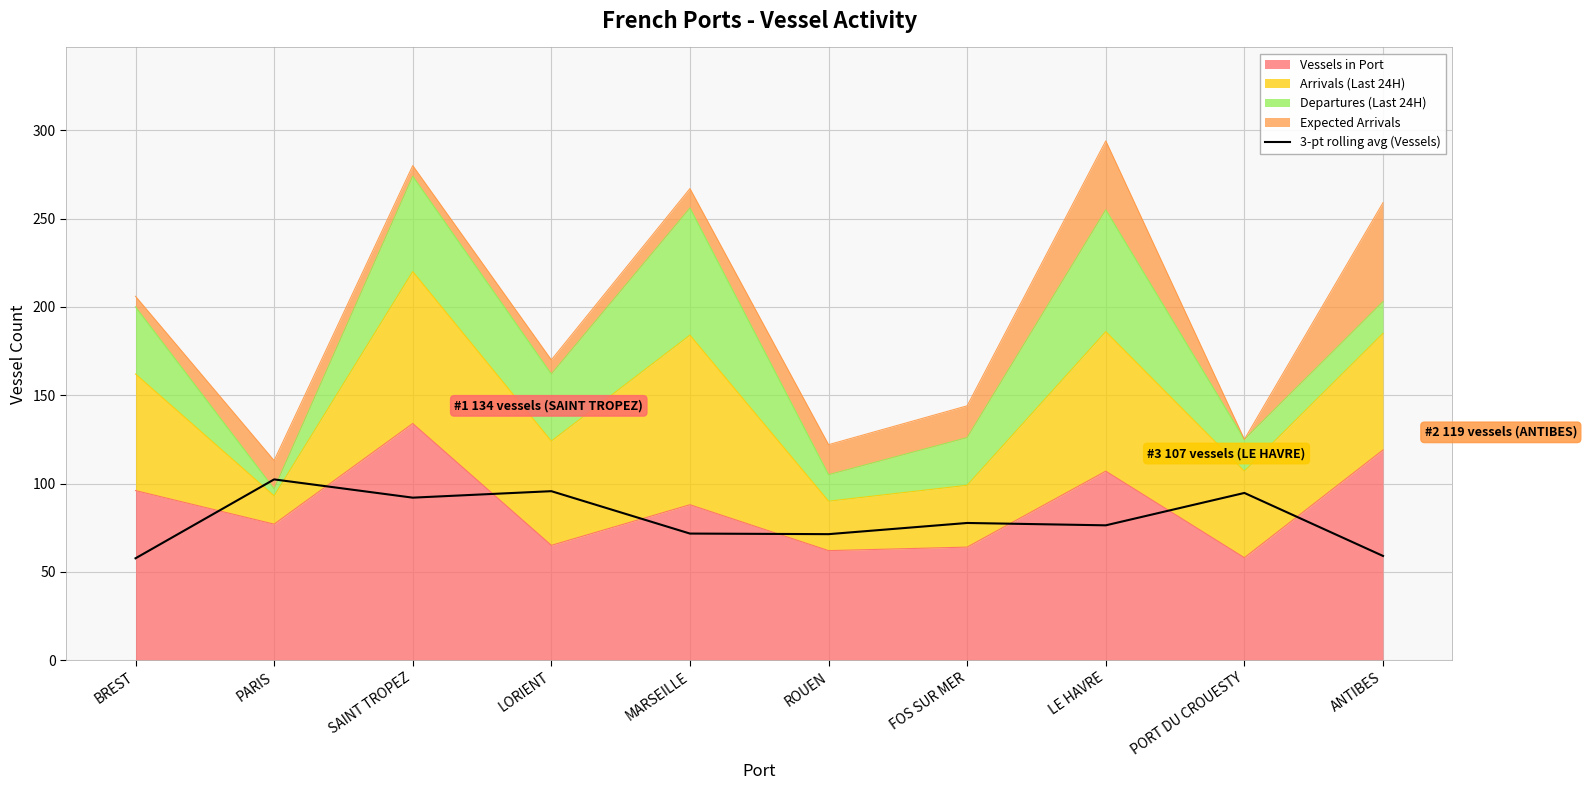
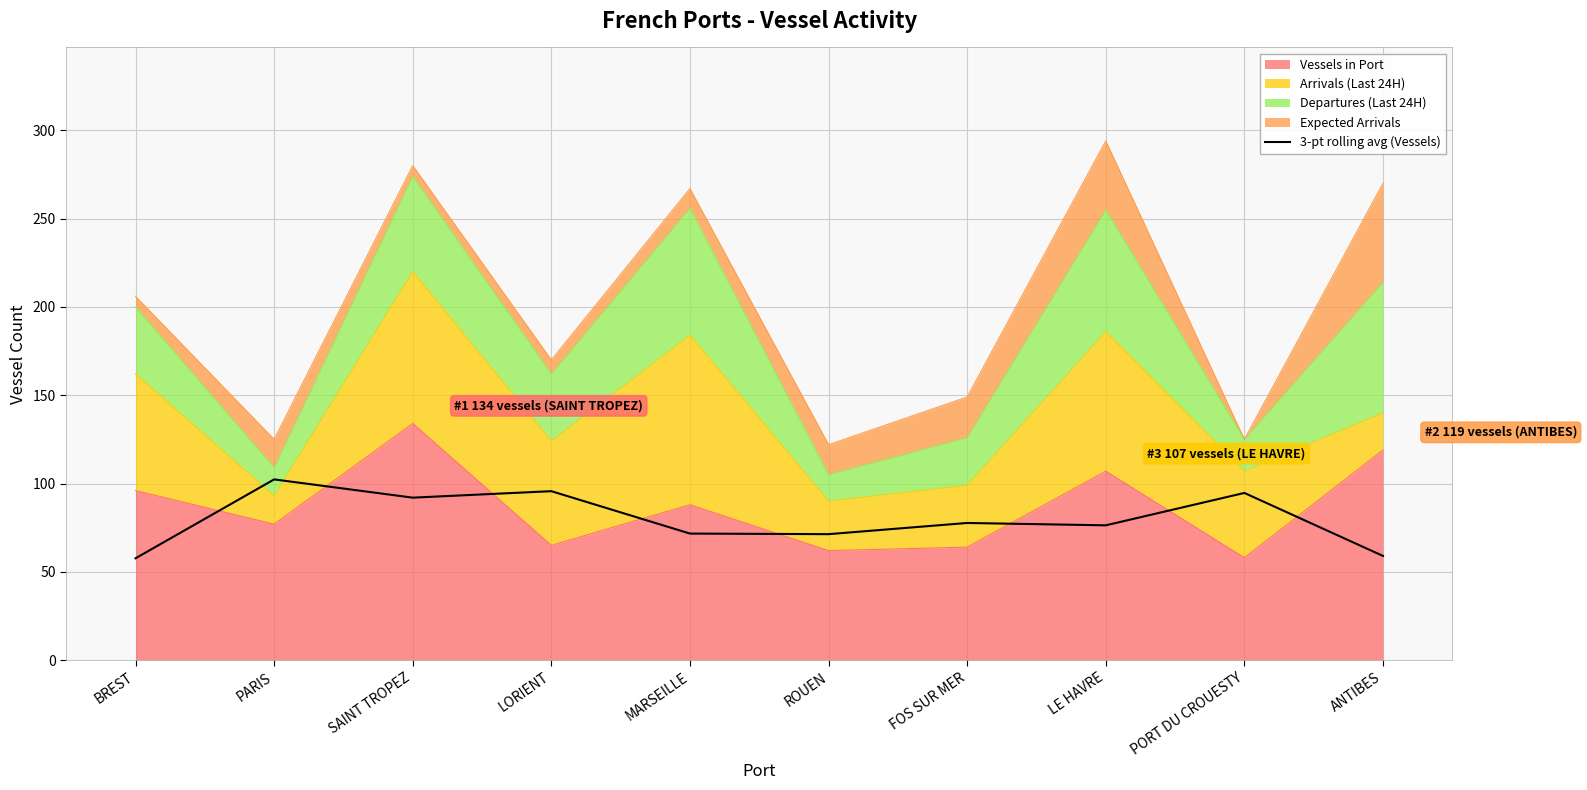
Departures (Last 24H), PARIS: 4 -> 16
Expected Arrivals, FOS SUR MER: 18 -> 23
Arrivals (Last 24H), ANTIBES: 66 -> 21
Departures (Last 24H), ANTIBES: 18 -> 74
